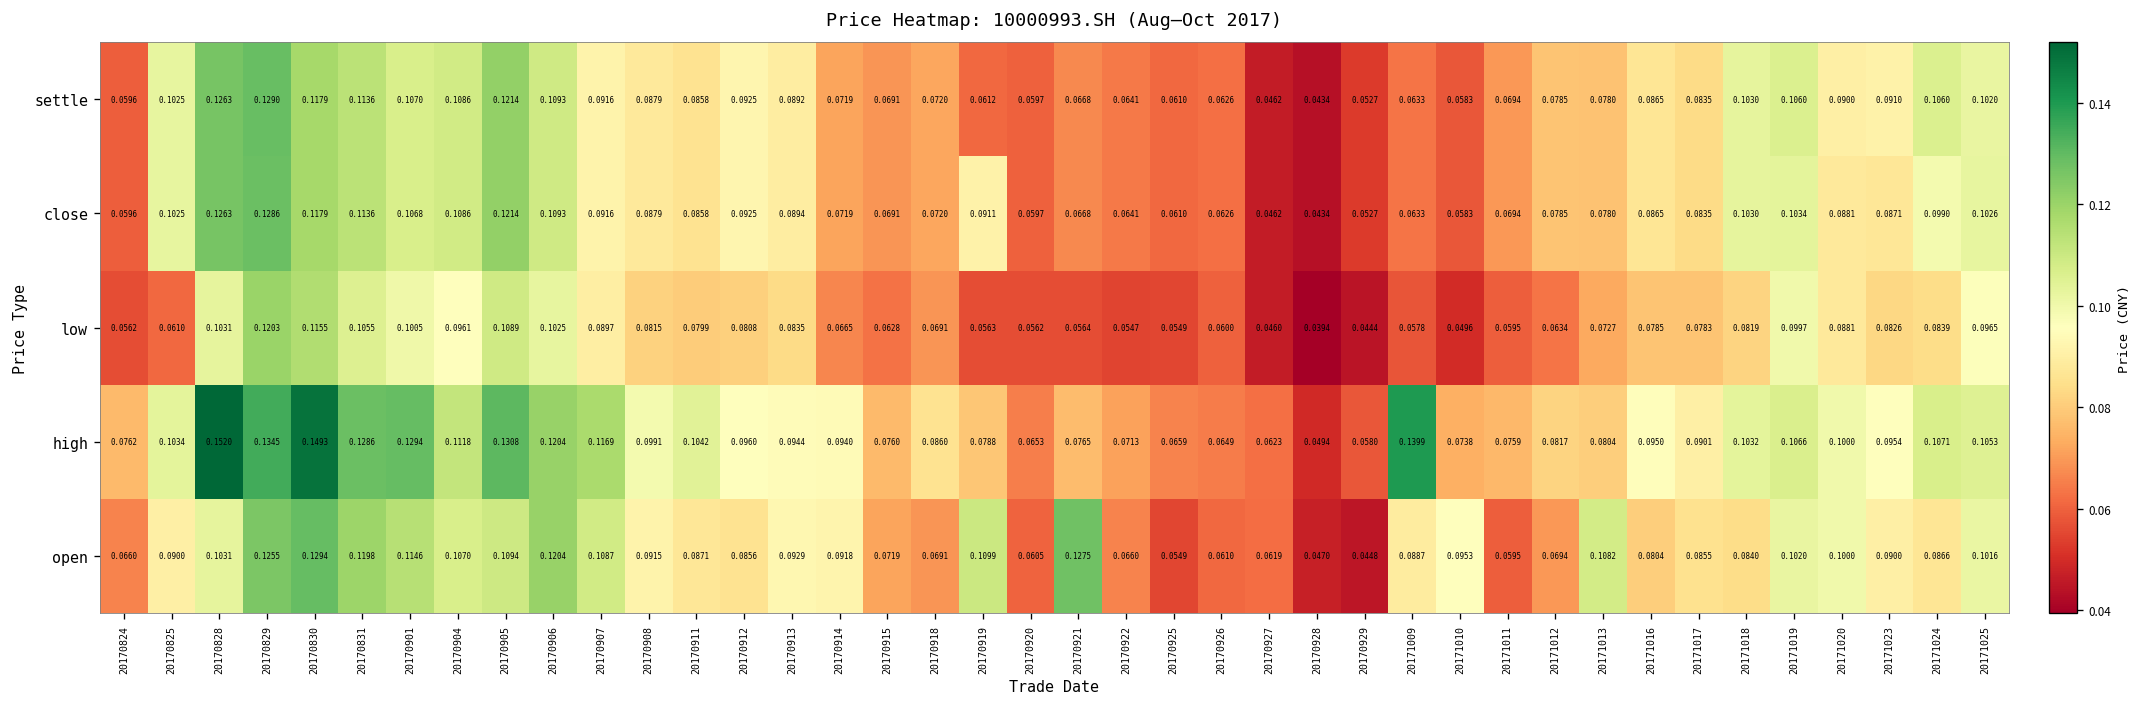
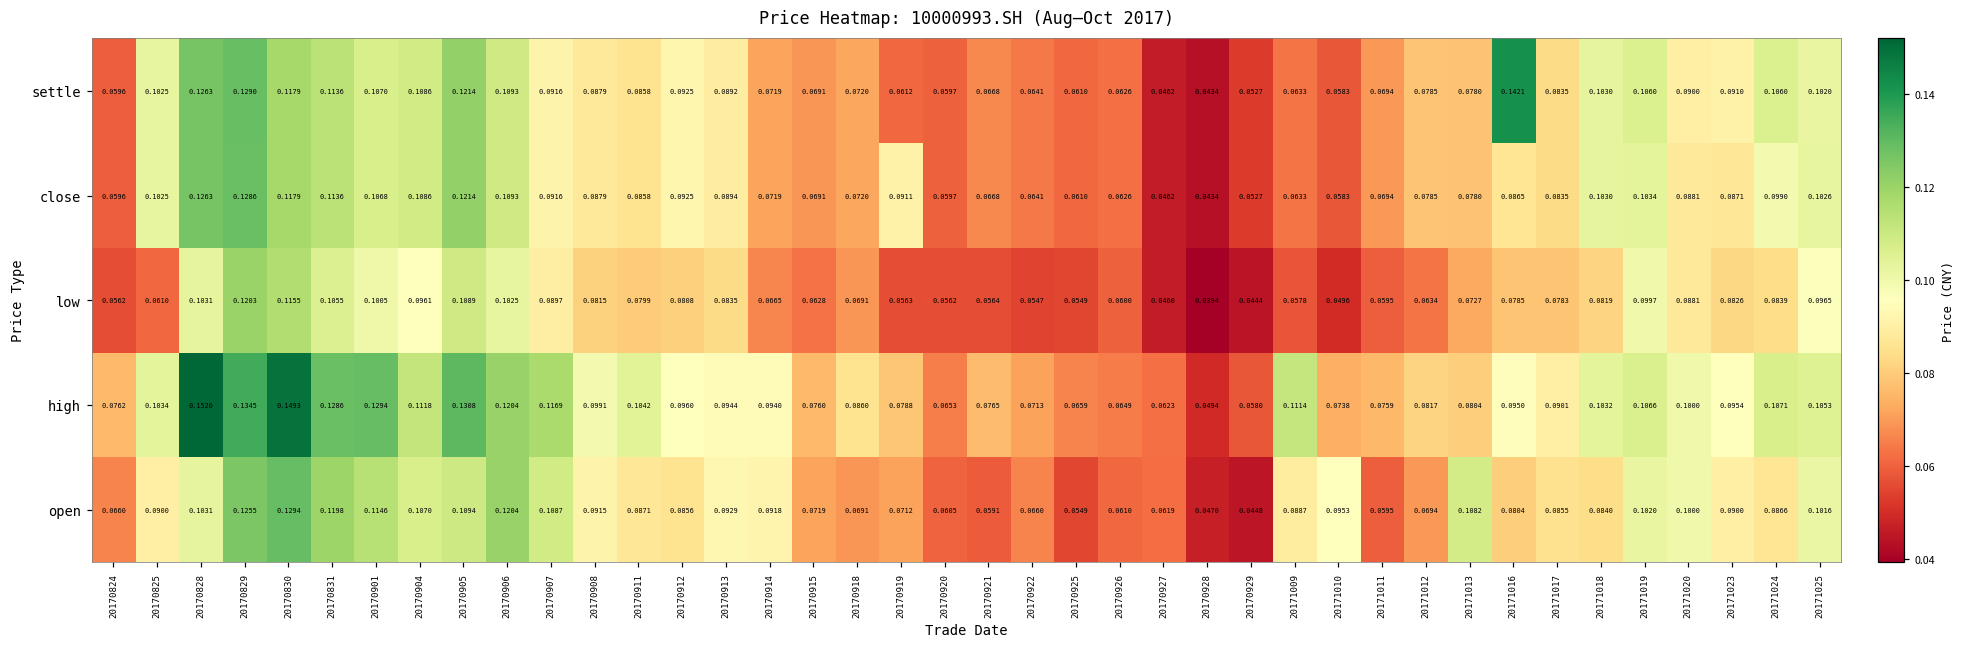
settle, 20171016: 0.0865 -> 0.1421
high, 20171009: 0.1399 -> 0.1114
open, 20170919: 0.1099 -> 0.0712
open, 20170921: 0.1275 -> 0.0591
